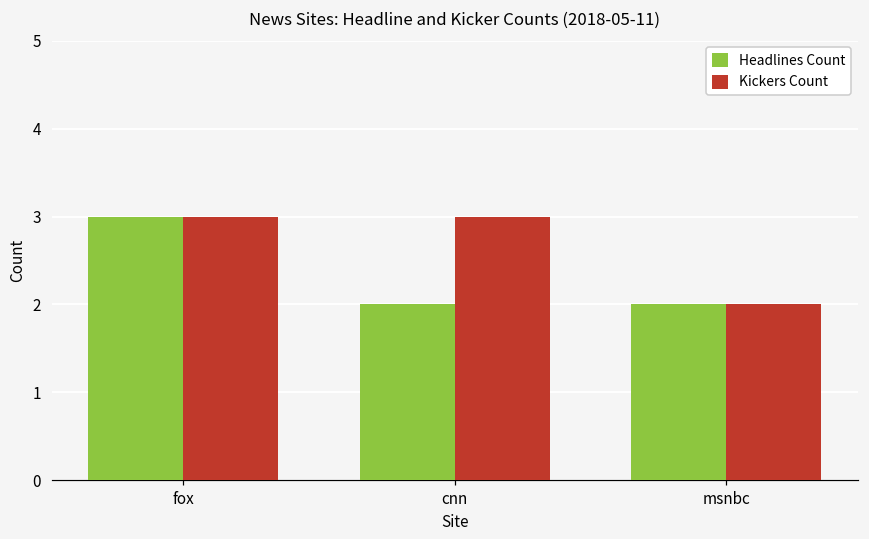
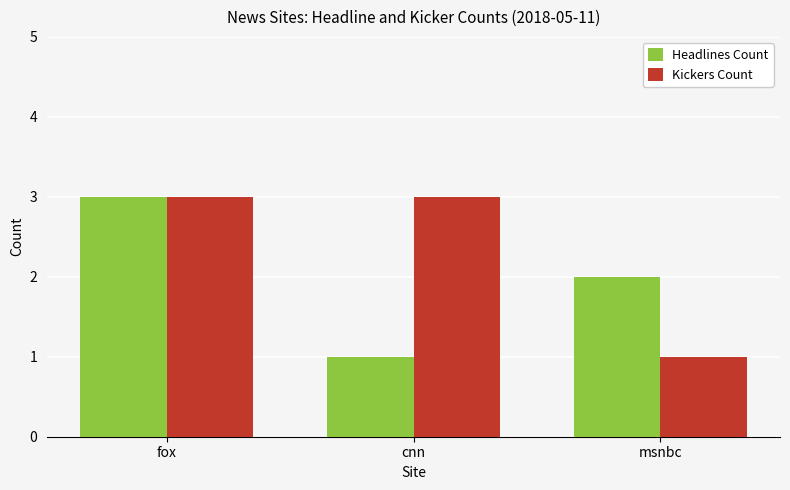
Headlines Count, cnn: 2 -> 1
Kickers Count, msnbc: 2 -> 1
